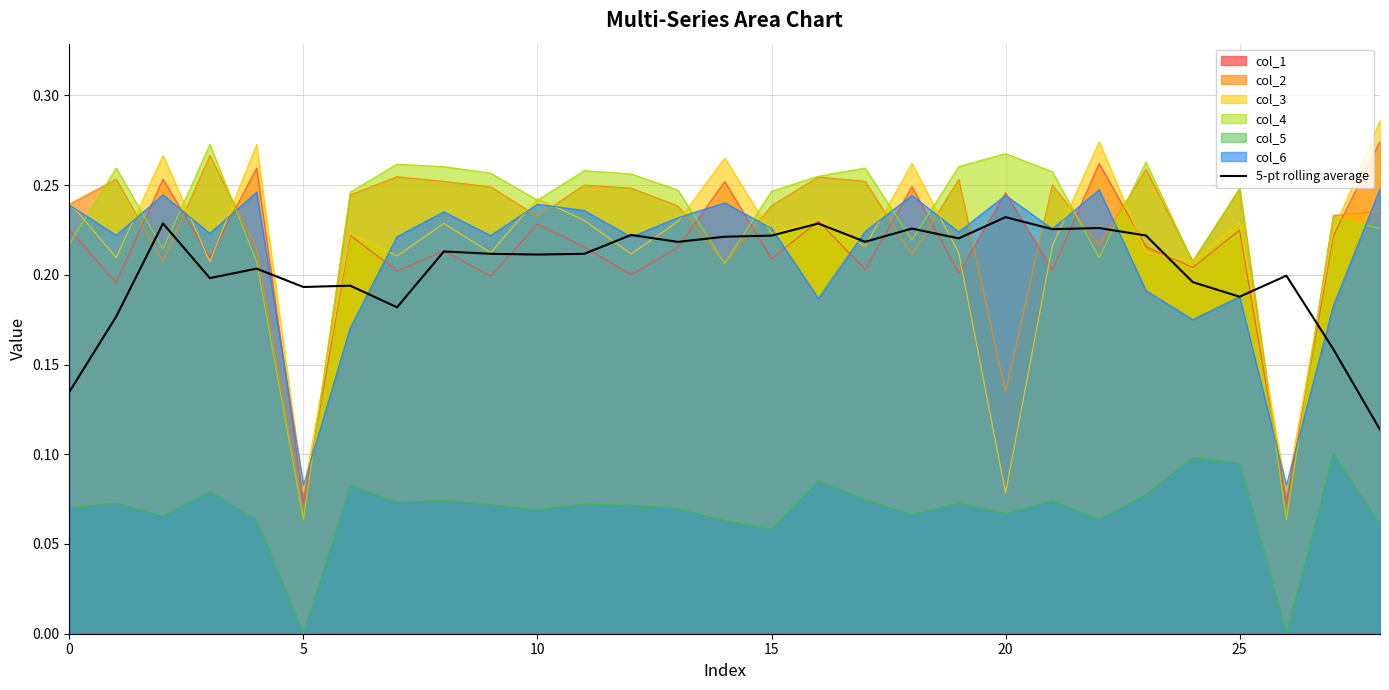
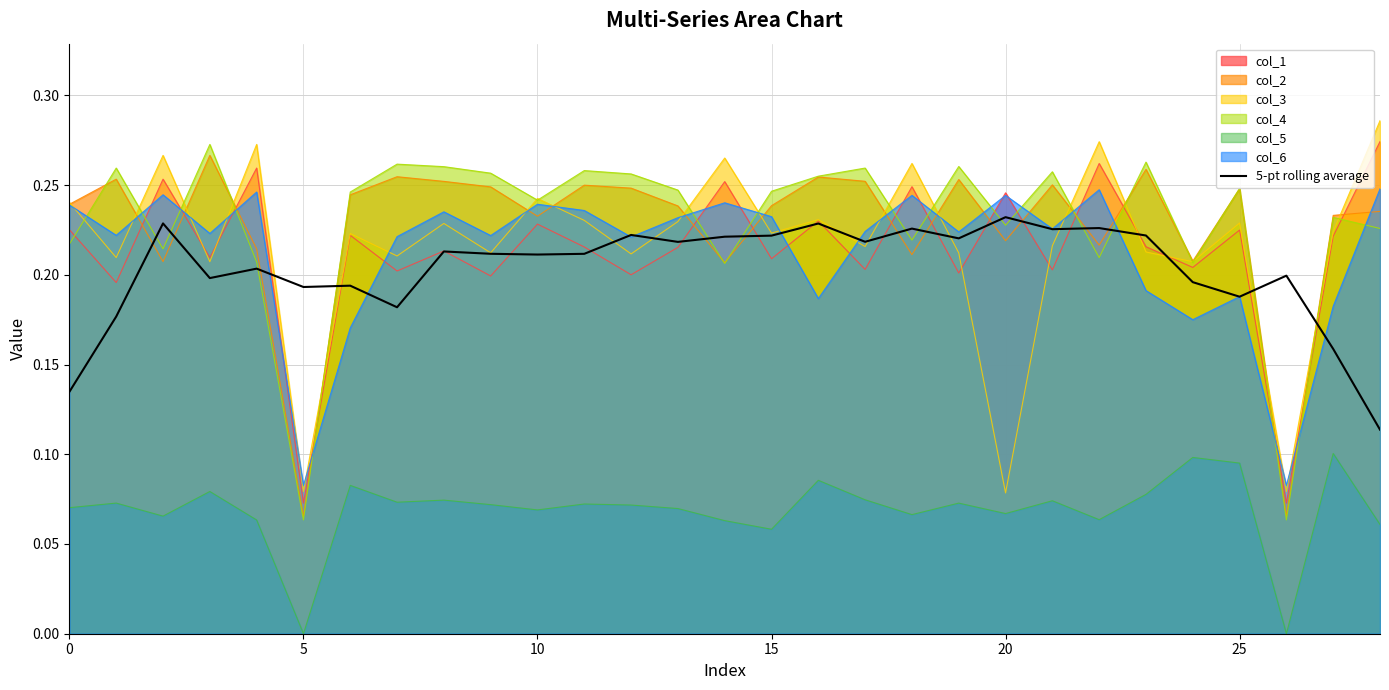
col_6, 15: 0.226 -> 0.232
col_2, 20: 0.135 -> 0.219
col_4, 20: 0.268 -> 0.228
